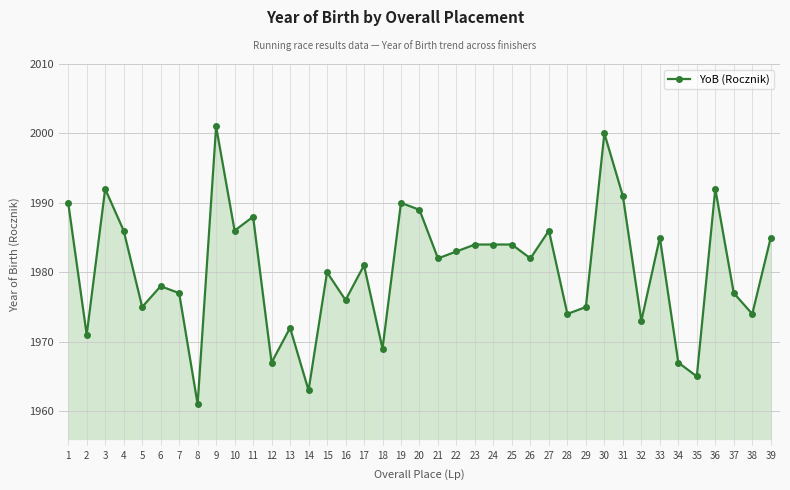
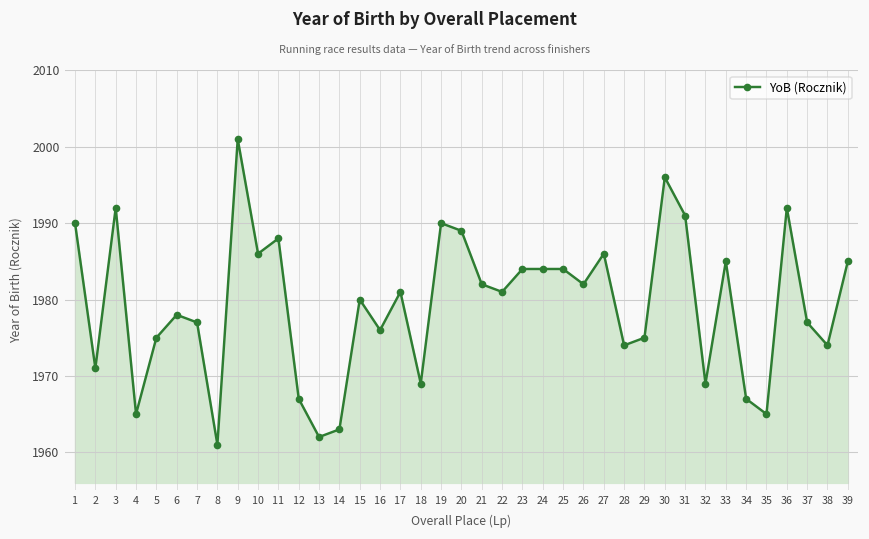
4: 1986 -> 1965
13: 1972 -> 1962
22: 1983 -> 1981
30: 2000 -> 1996
32: 1973 -> 1969
